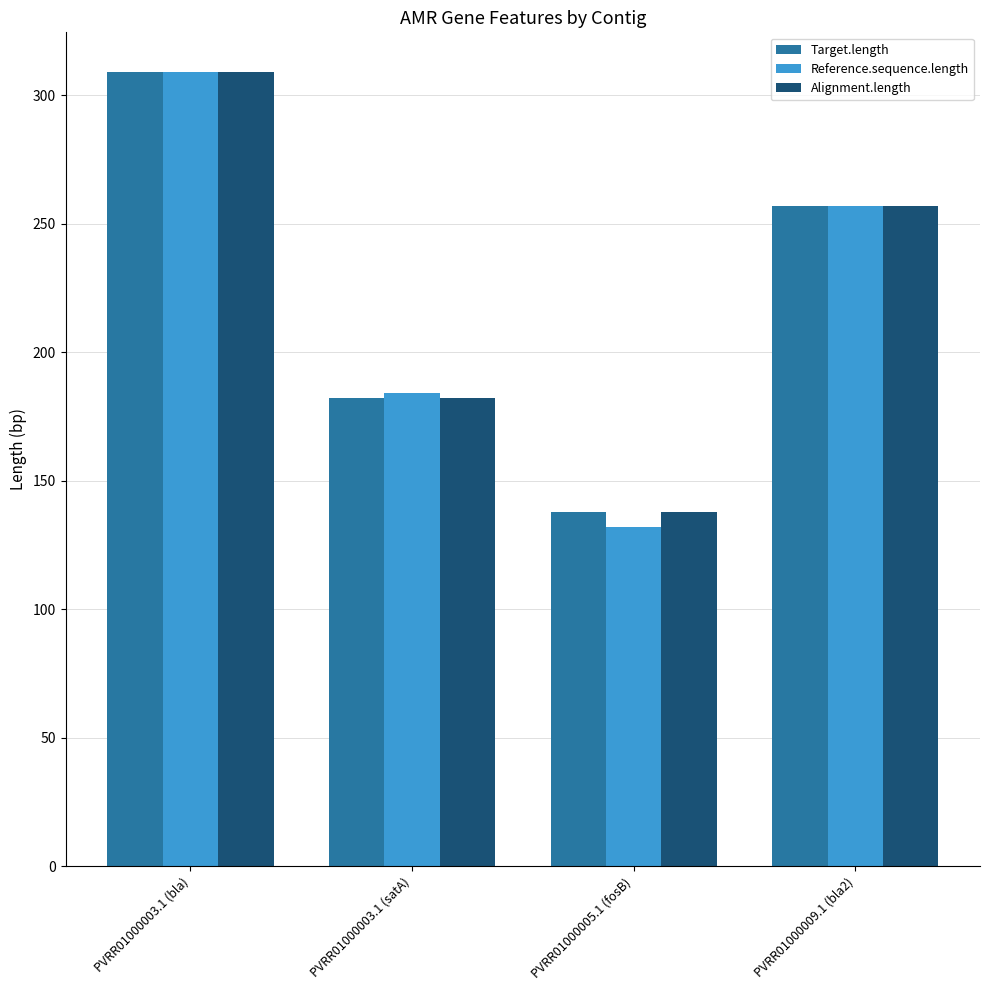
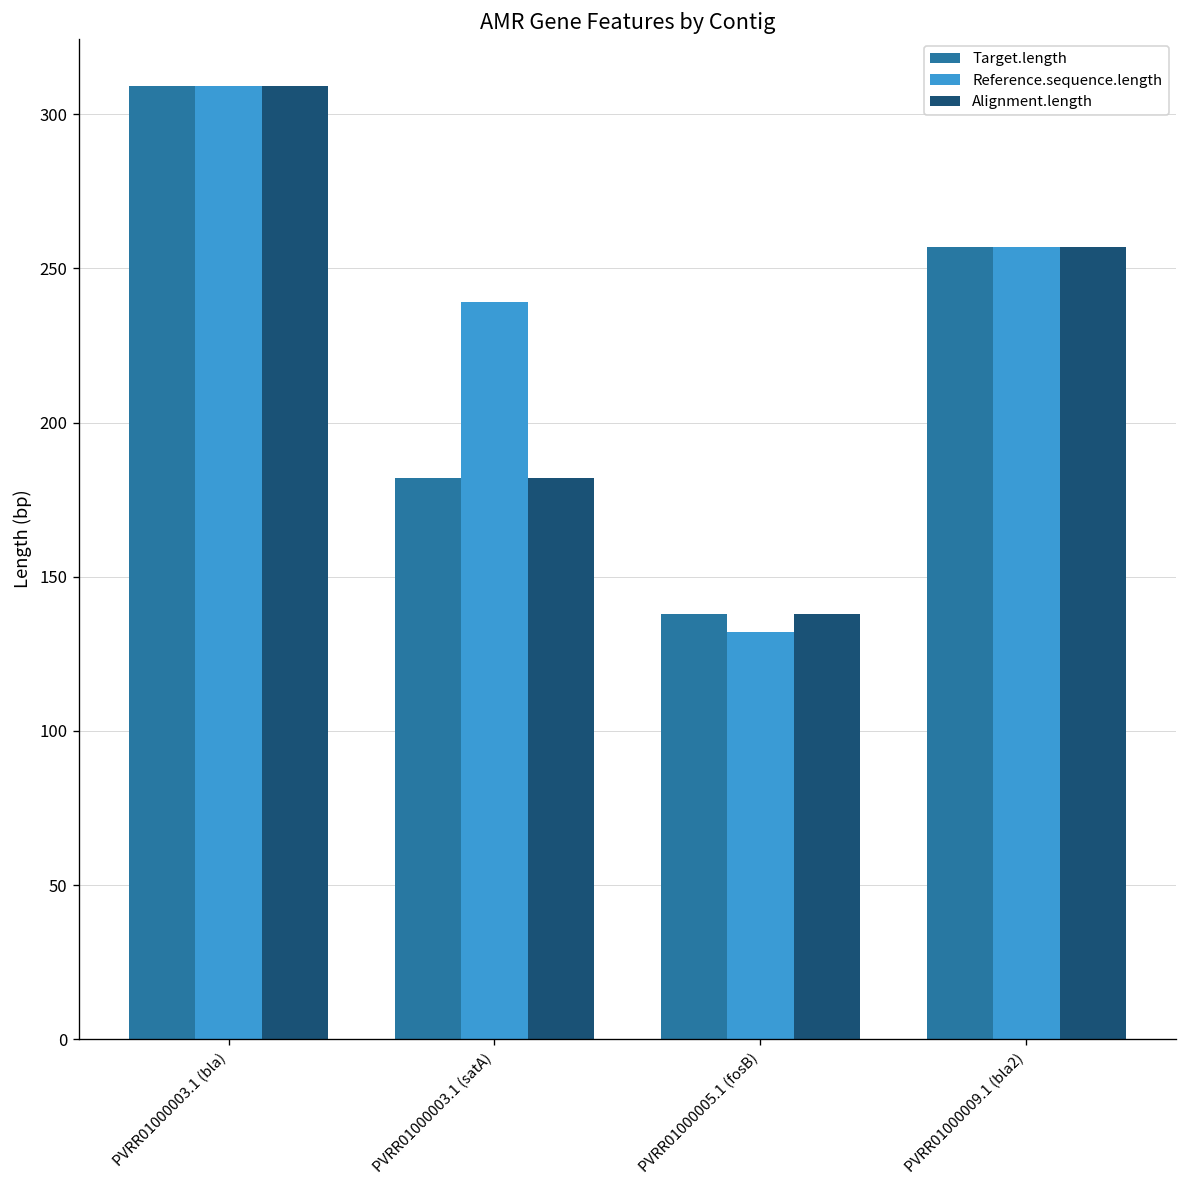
Reference.sequence.length, PVRR01000003.1 (satA): 184 -> 239
